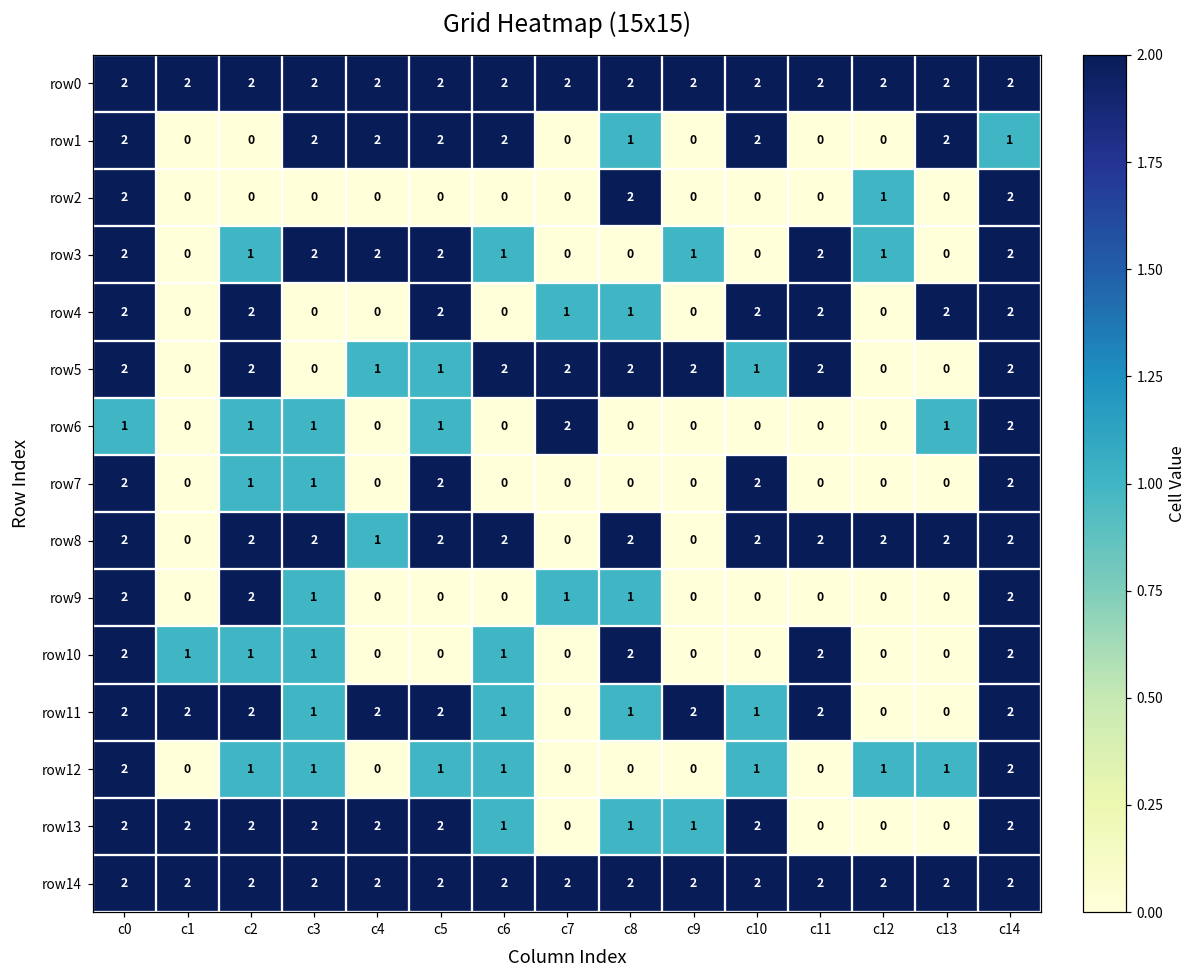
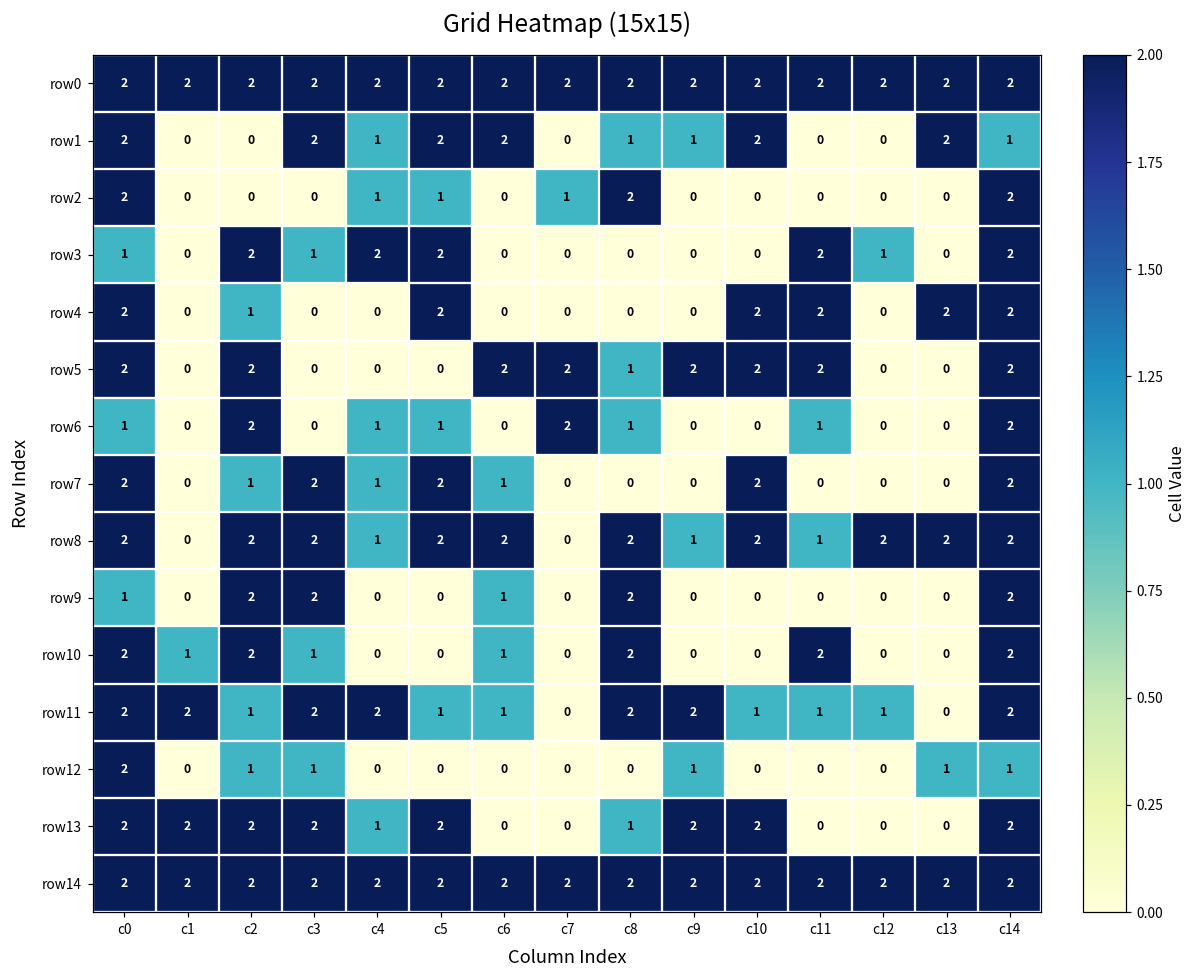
row1, c4: 2 -> 1
row1, c9: 0 -> 1
row2, c4: 0 -> 1
row2, c5: 0 -> 1
row2, c7: 0 -> 1
row2, c12: 1 -> 0
row3, c0: 2 -> 1
row3, c2: 1 -> 2
row3, c3: 2 -> 1
row3, c6: 1 -> 0
row3, c9: 1 -> 0
row4, c2: 2 -> 1
row4, c7: 1 -> 0
row4, c8: 1 -> 0
row5, c4: 1 -> 0
row5, c5: 1 -> 0
row5, c8: 2 -> 1
row5, c10: 1 -> 2
row6, c2: 1 -> 2
row6, c3: 1 -> 0
row6, c4: 0 -> 1
row6, c8: 0 -> 1
row6, c11: 0 -> 1
row6, c13: 1 -> 0
row7, c3: 1 -> 2
row7, c4: 0 -> 1
row7, c6: 0 -> 1
row8, c9: 0 -> 1
row8, c11: 2 -> 1
row9, c0: 2 -> 1
row9, c3: 1 -> 2
row9, c6: 0 -> 1
row9, c7: 1 -> 0
row9, c8: 1 -> 2
row10, c2: 1 -> 2
row11, c2: 2 -> 1
row11, c3: 1 -> 2
row11, c5: 2 -> 1
row11, c8: 1 -> 2
row11, c11: 2 -> 1
row11, c12: 0 -> 1
row12, c5: 1 -> 0
row12, c6: 1 -> 0
row12, c9: 0 -> 1
row12, c10: 1 -> 0
row12, c12: 1 -> 0
row12, c14: 2 -> 1
row13, c4: 2 -> 1
row13, c6: 1 -> 0
row13, c9: 1 -> 2
